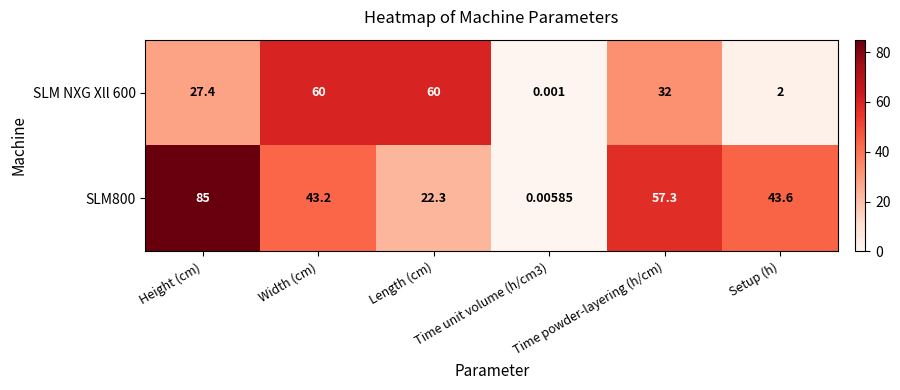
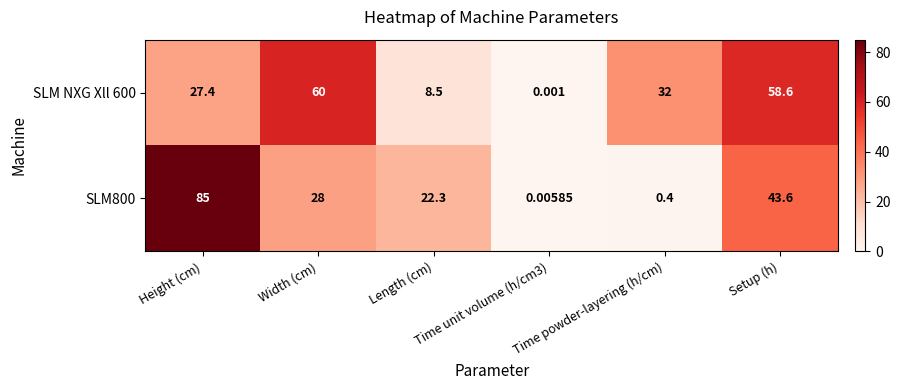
SLM NXG Xll 600, Length (cm): 60 -> 8.5
SLM NXG Xll 600, Setup (h): 2 -> 58.6
SLM800, Width (cm): 43.2 -> 28
SLM800, Time powder-layering (h/cm): 57.3 -> 0.4
